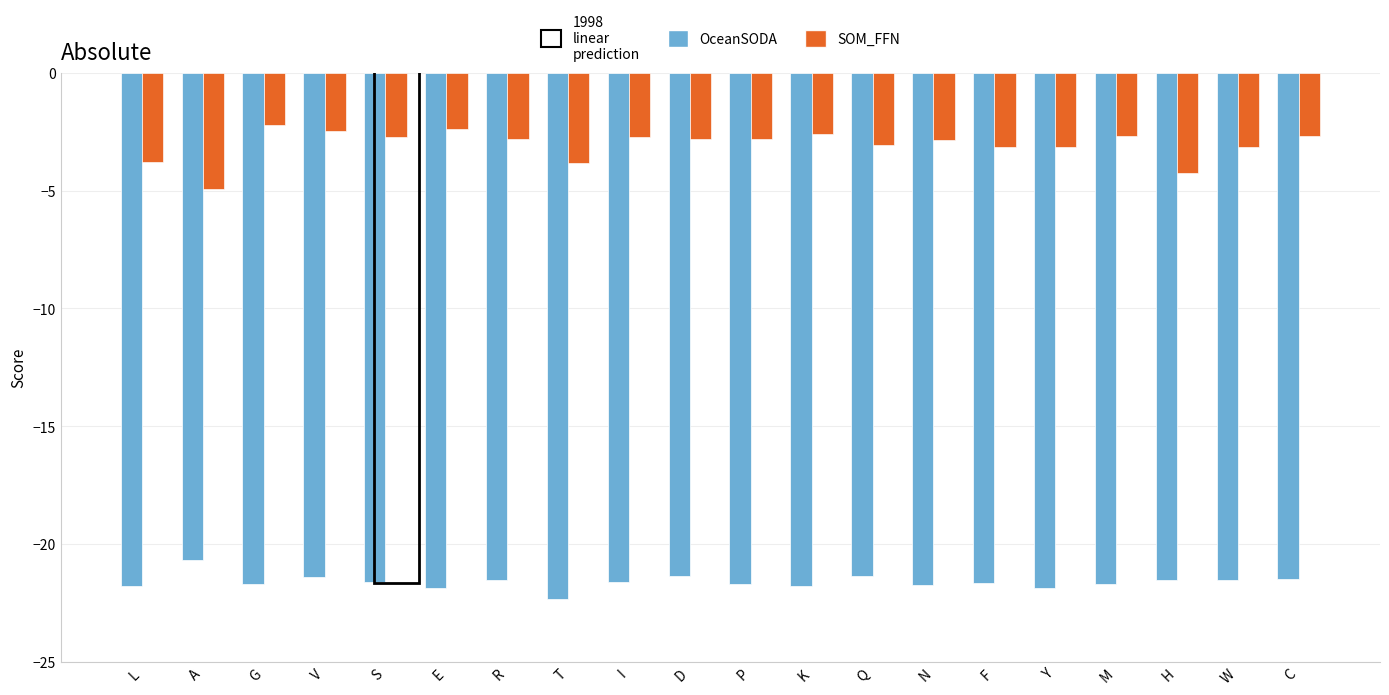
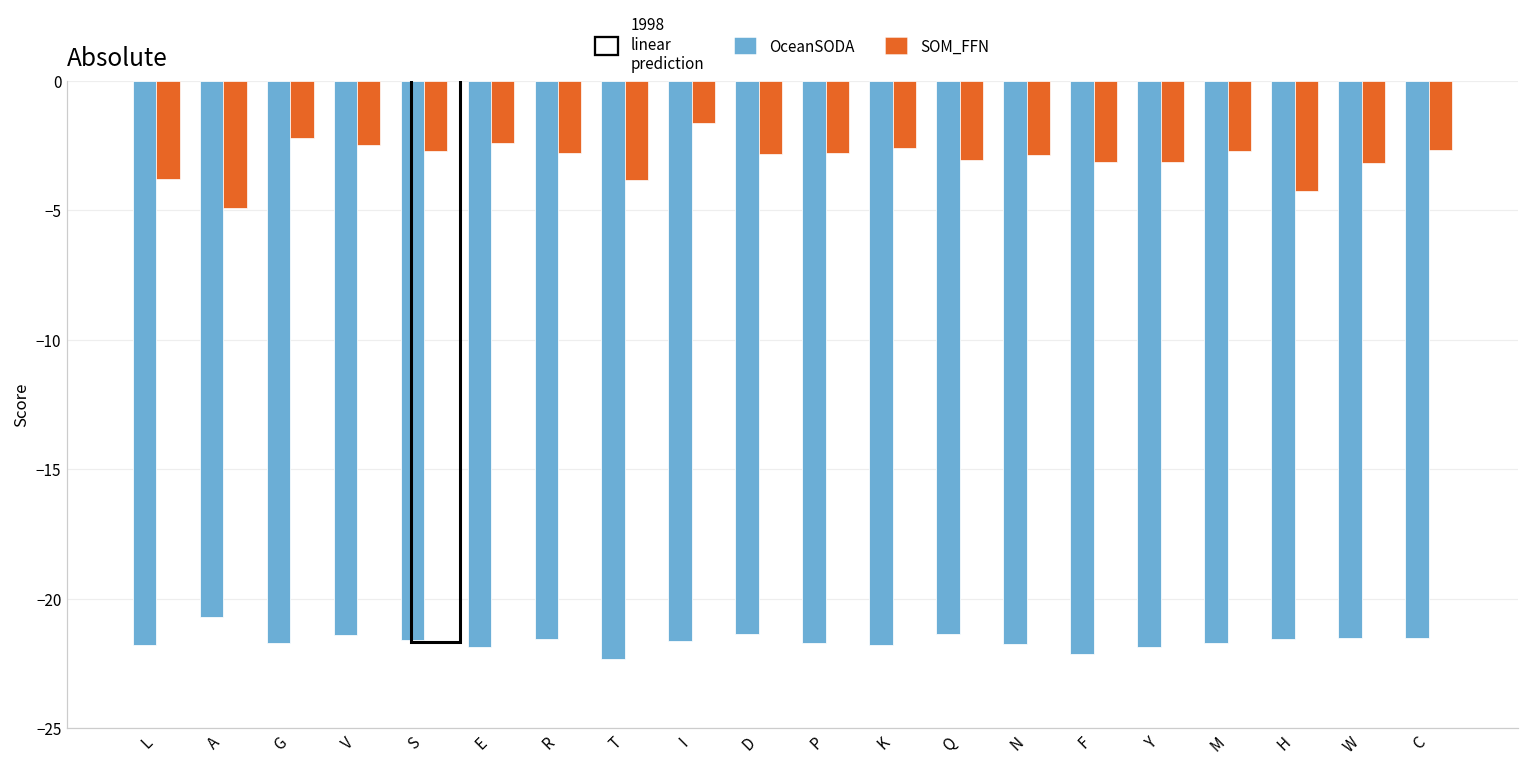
SOM_FFN, I: -2.7 -> -1.7
OceanSODA, F: -21.7 -> -22.1
